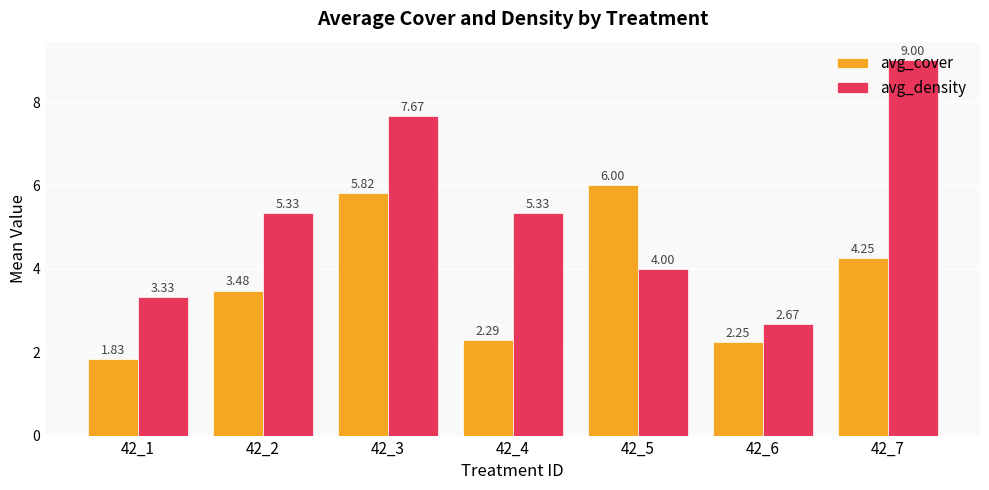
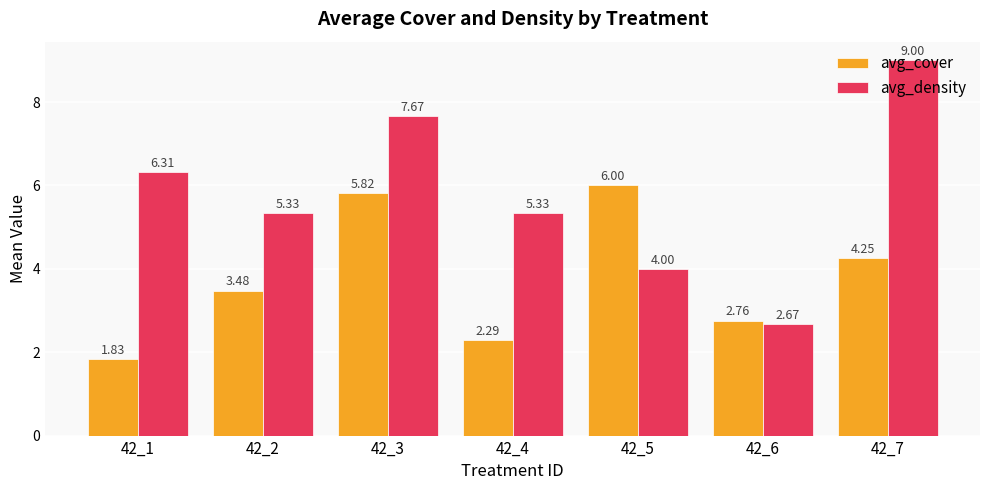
avg_density, 42_1: 3.33 -> 6.31
avg_cover, 42_6: 2.25 -> 2.76
